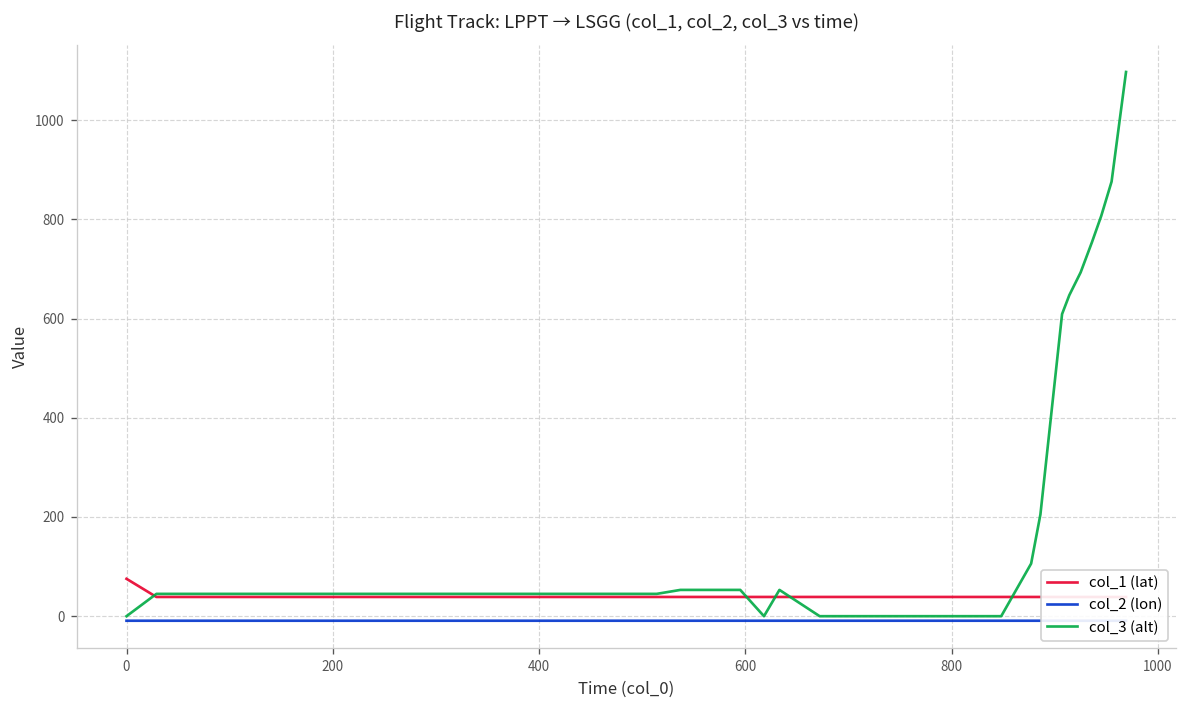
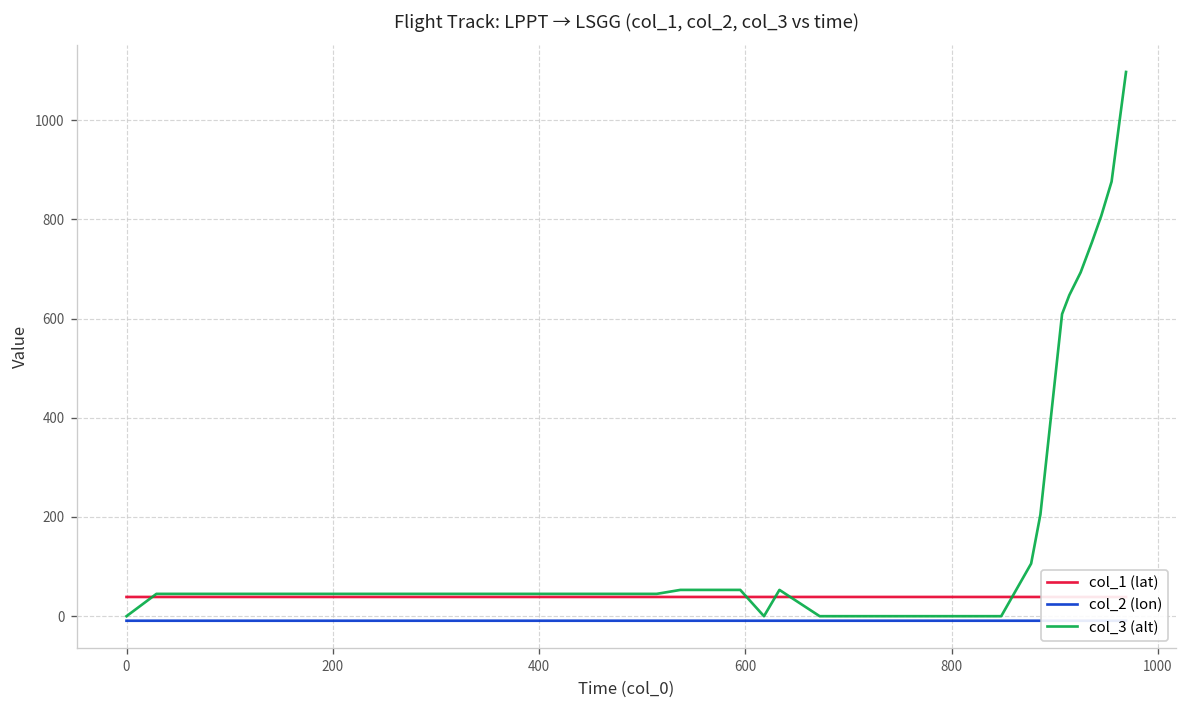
col_1 (lat), 0: 80 -> 40
